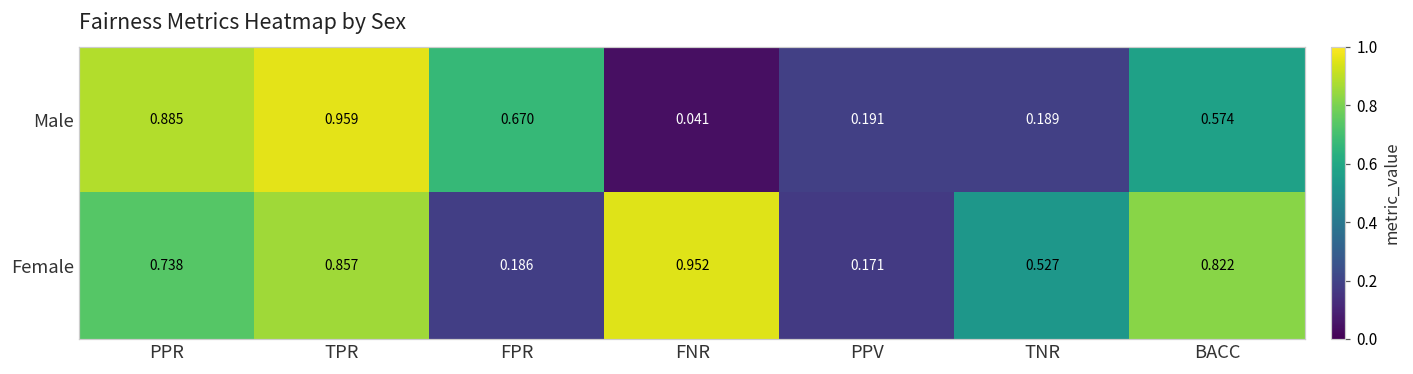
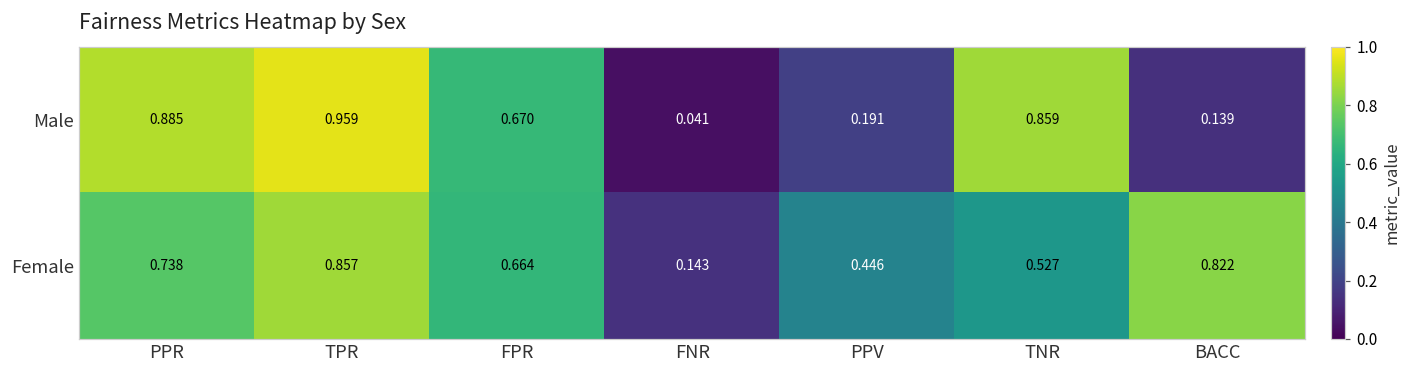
Male, TNR: 0.189 -> 0.859
Male, BACC: 0.574 -> 0.139
Female, FPR: 0.186 -> 0.664
Female, FNR: 0.952 -> 0.143
Female, PPV: 0.171 -> 0.446
